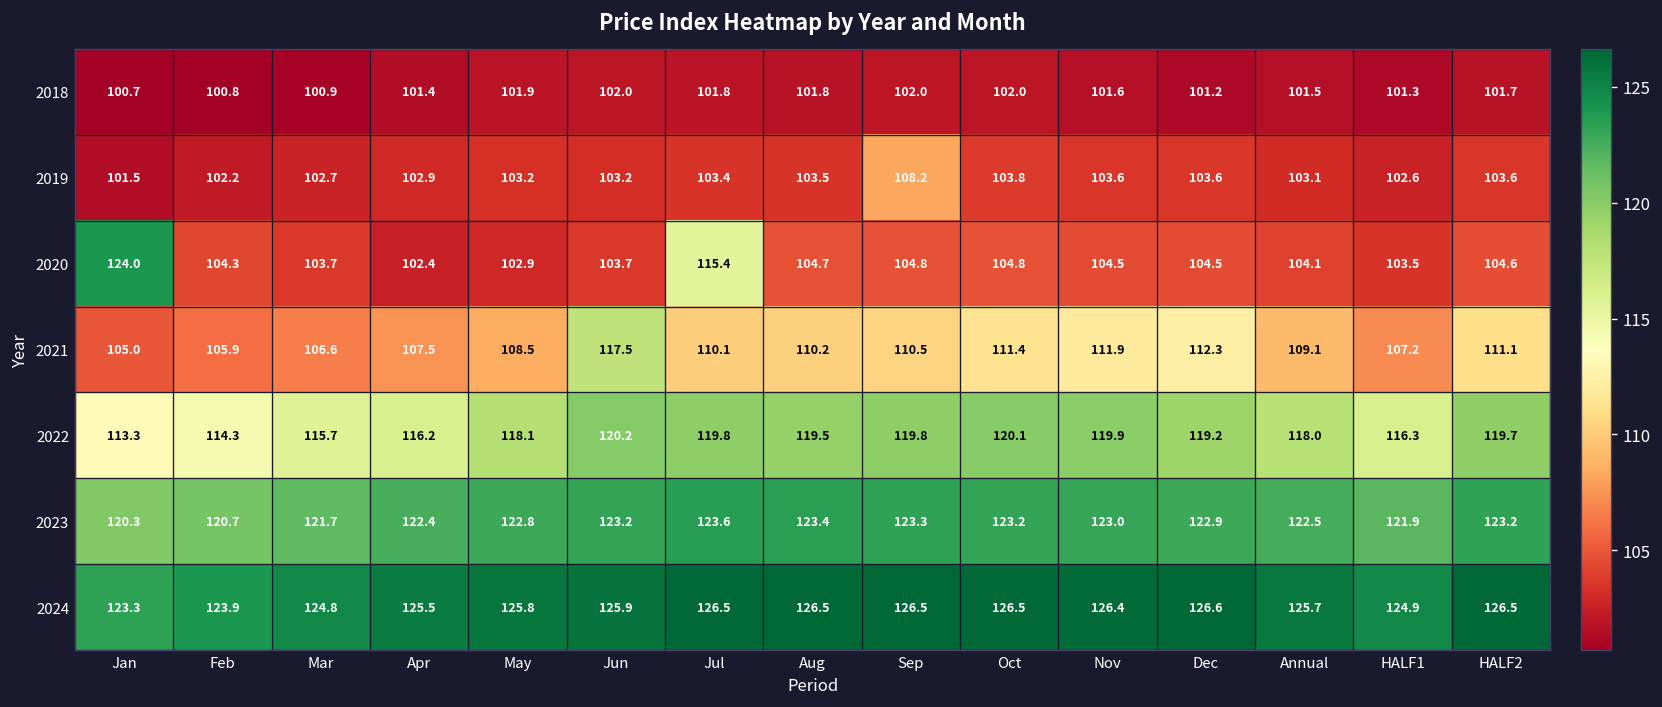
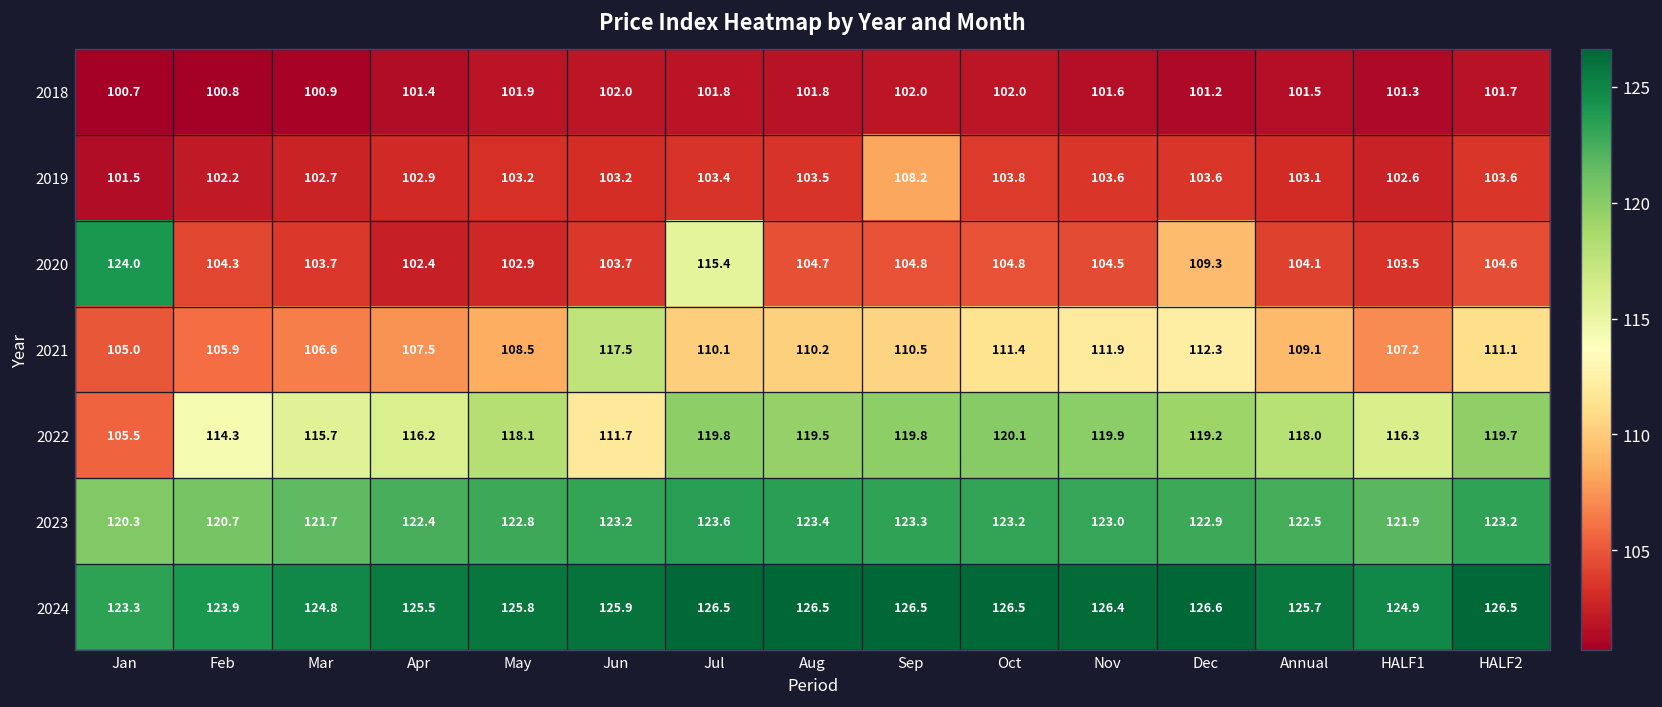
2020, Dec: 104.5 -> 109.3
2022, Jan: 113.3 -> 105.5
2022, Jun: 120.2 -> 111.7
